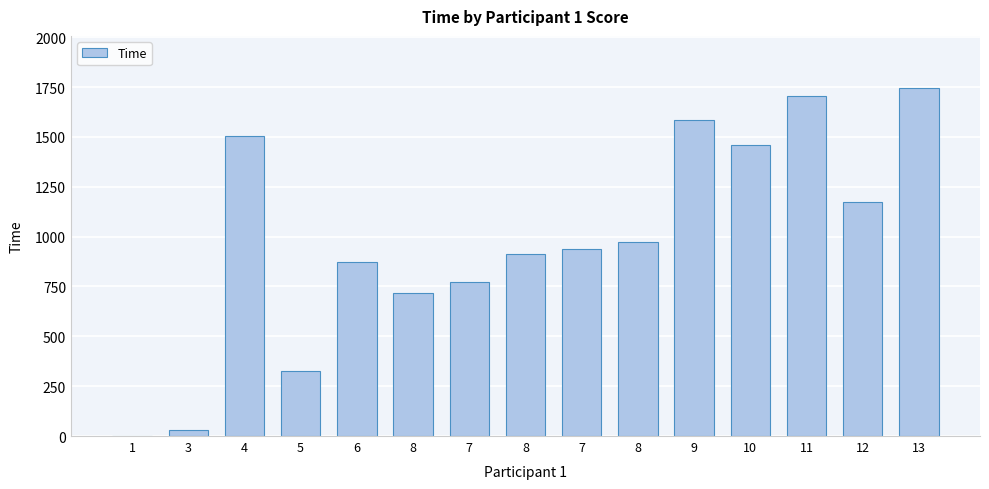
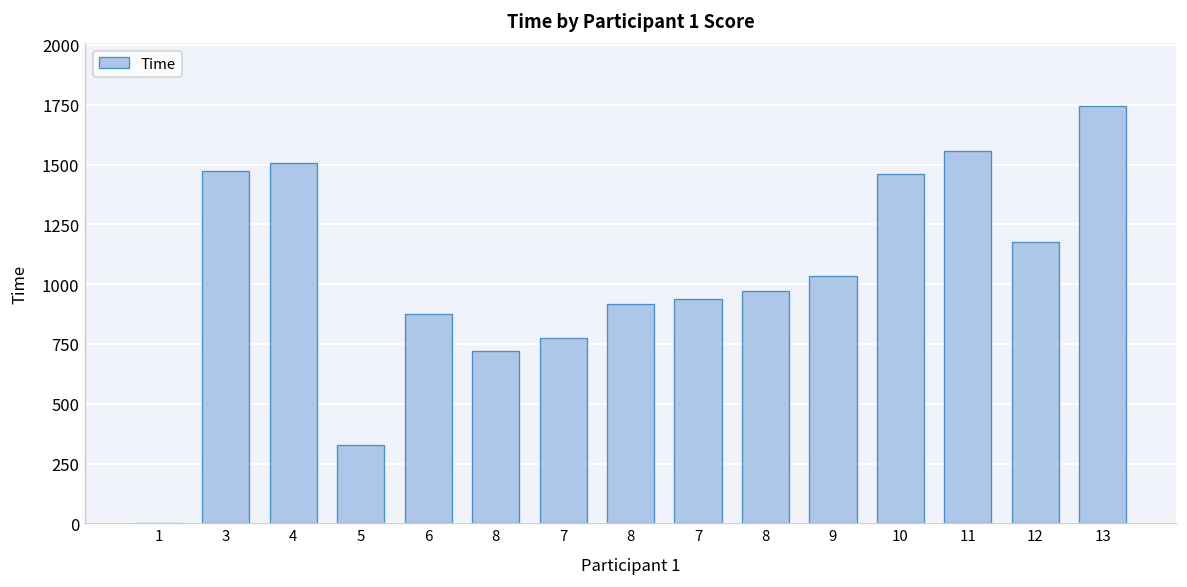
3: 30 -> 1470
9: 1580 -> 1040
11: 1710 -> 1560
